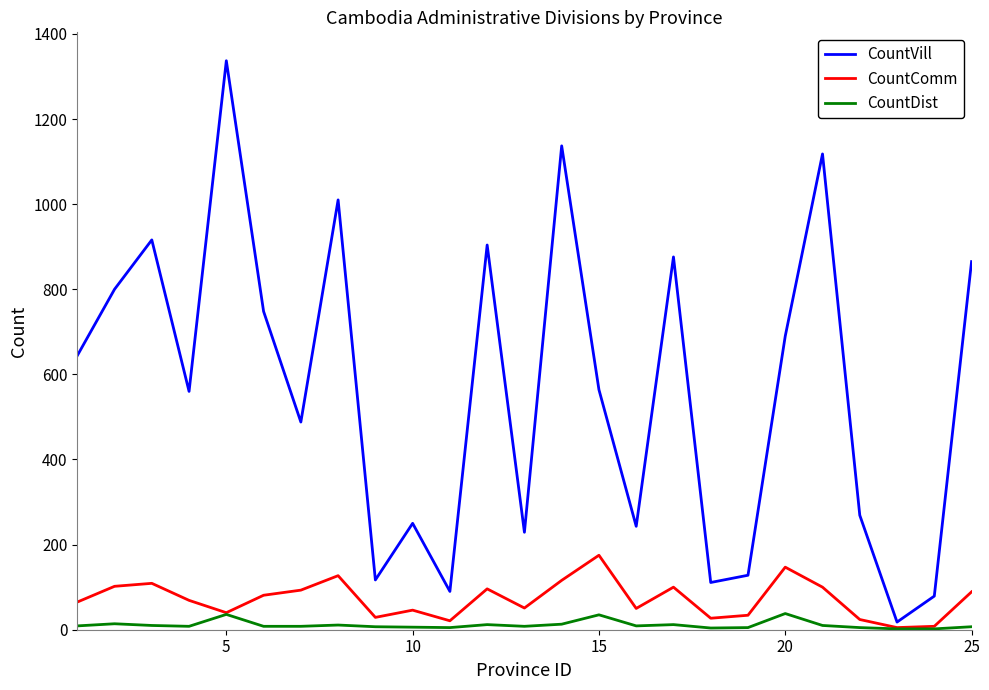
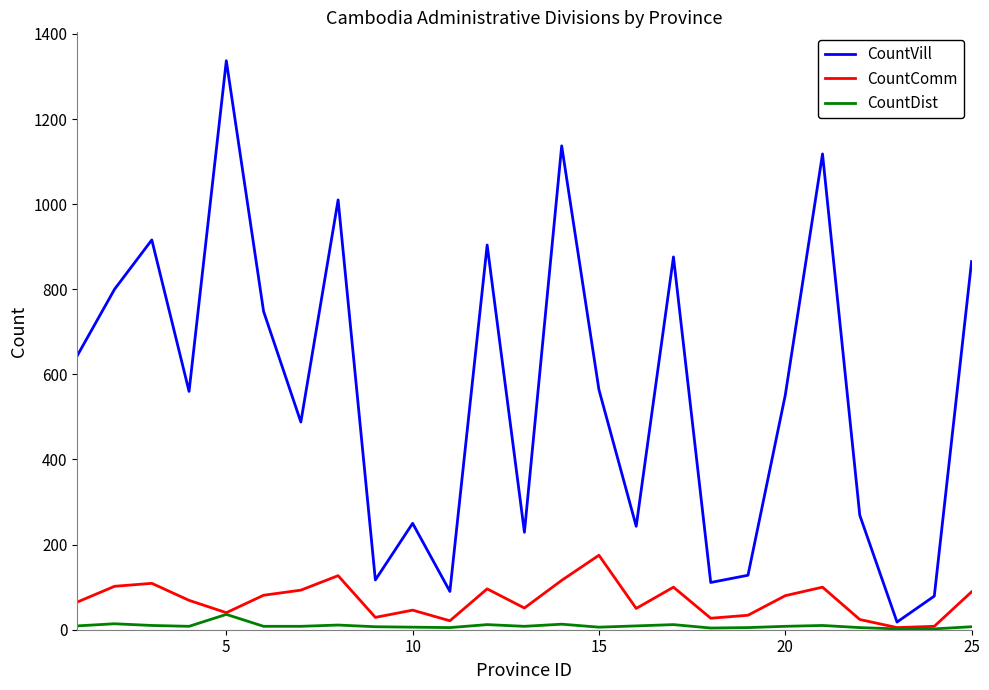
CountDist, 15: 40 -> 10
CountVill, 20: 690 -> 550
CountComm, 20: 150 -> 80
CountDist, 20: 40 -> 10
